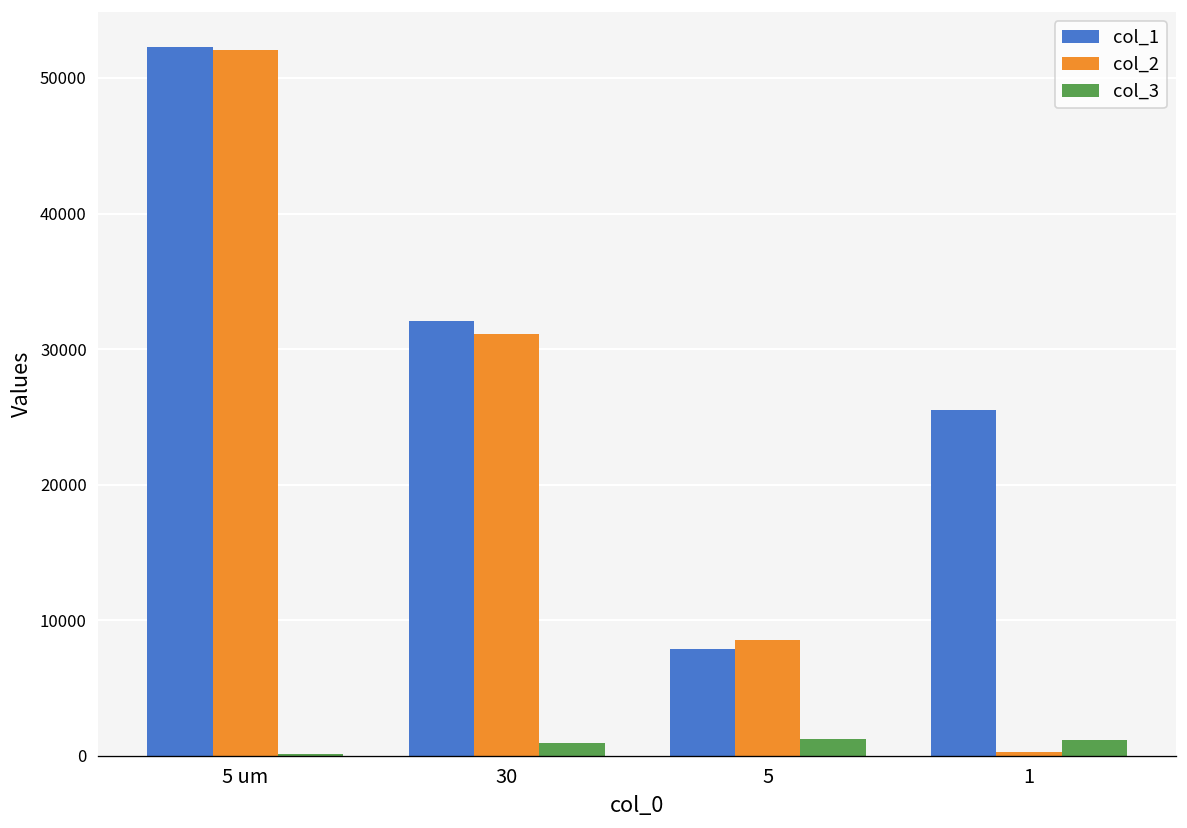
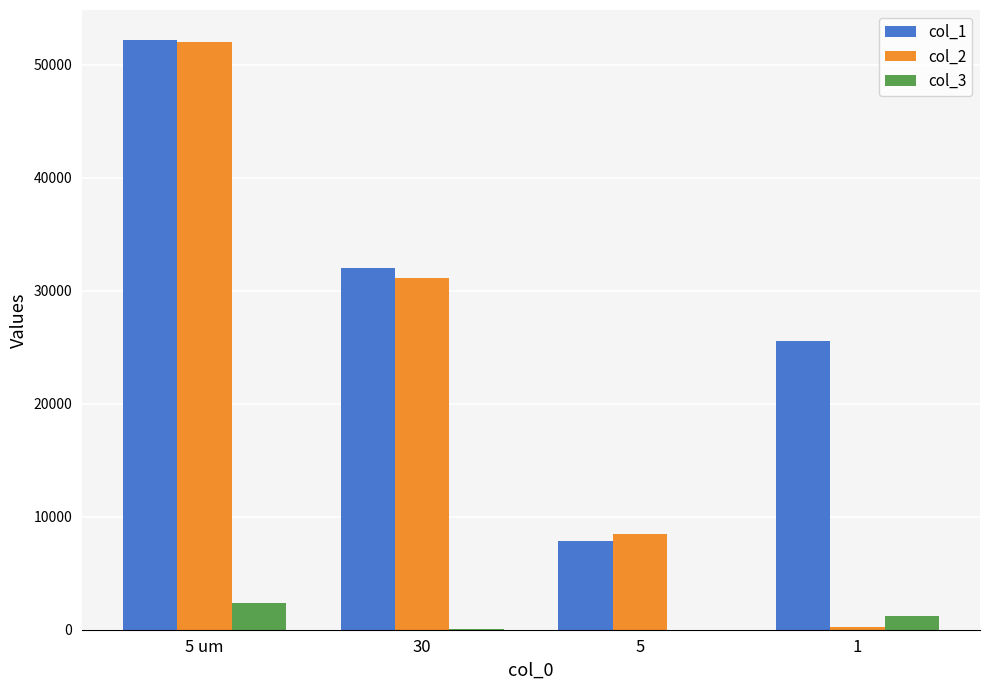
col_3, 5 um: 100 -> 2400
col_3, 30: 900 -> 0
col_3, 5: 1200 -> 0
